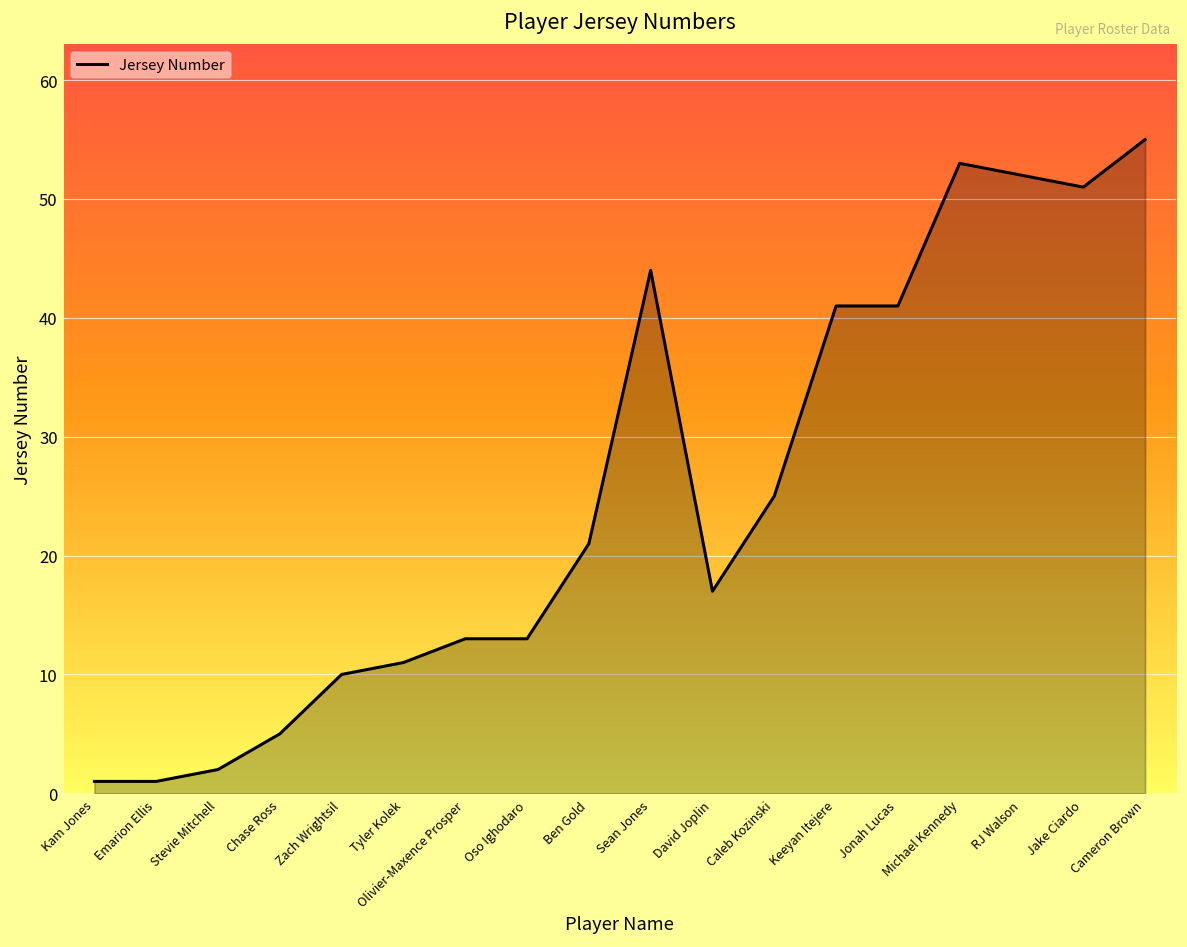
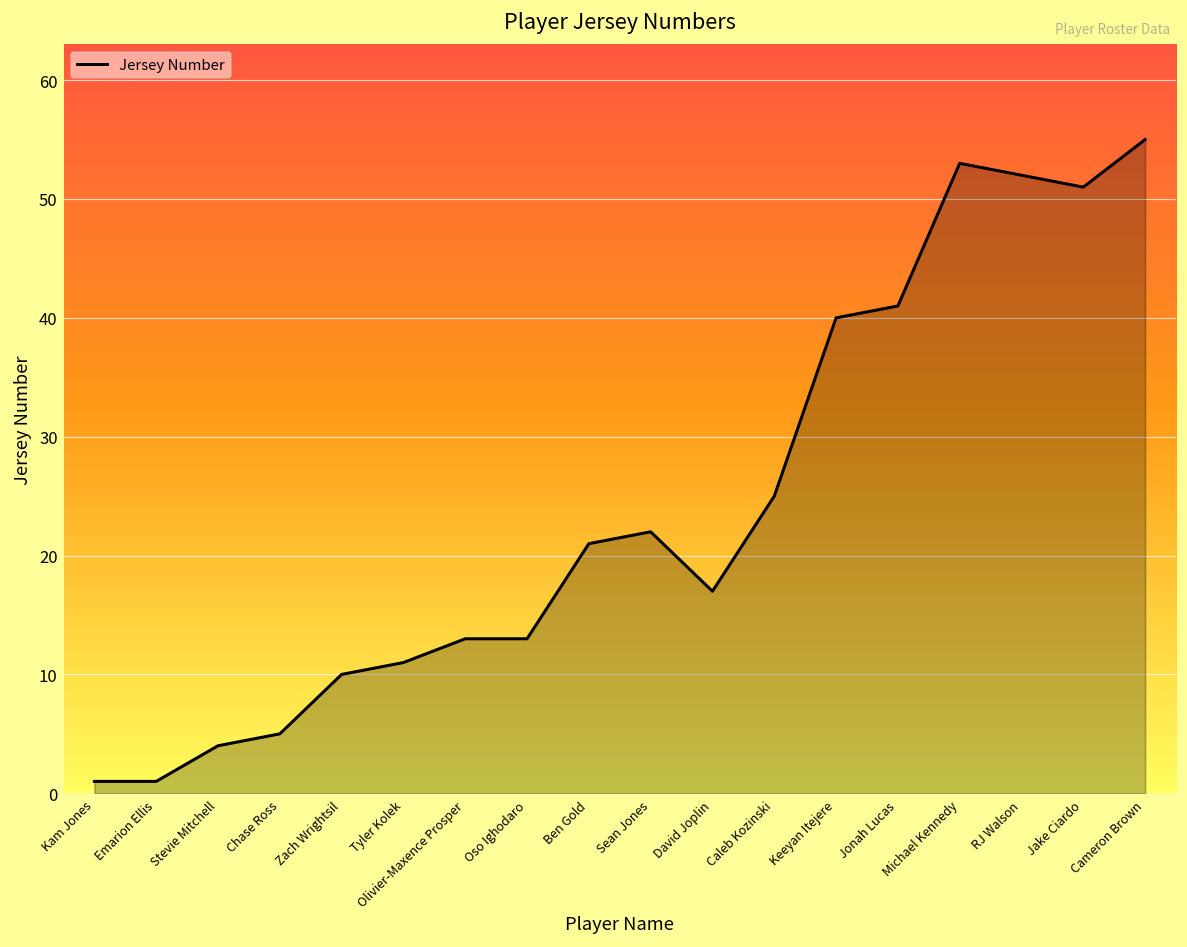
Stevie Mitchell: 2 -> 4
Sean Jones: 44 -> 22
Keeyan Itejere: 41 -> 40
